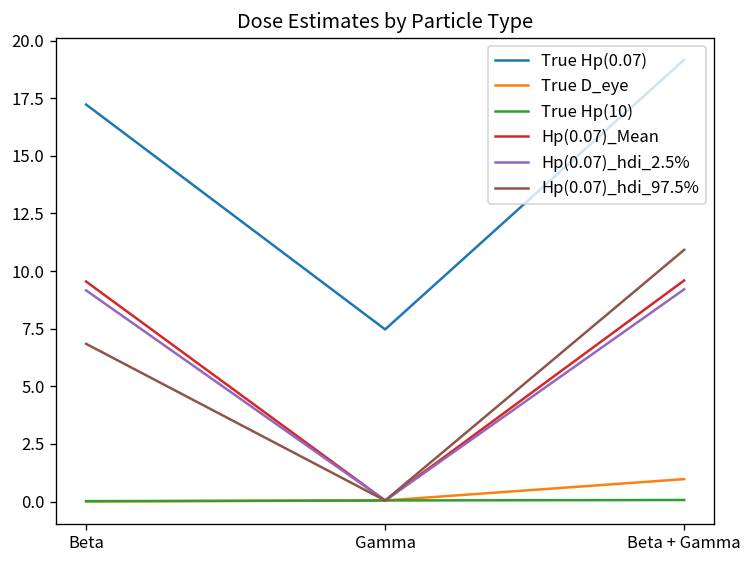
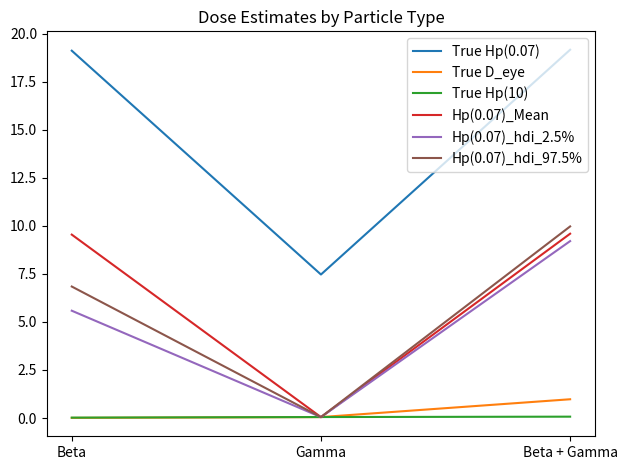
True Hp(0.07), Beta: 17.2 -> 19.1
Hp(0.07)_hdi_2.5%, Beta: 9.2 -> 5.6
Hp(0.07)_hdi_97.5%, Beta + Gamma: 10.9 -> 10.0
